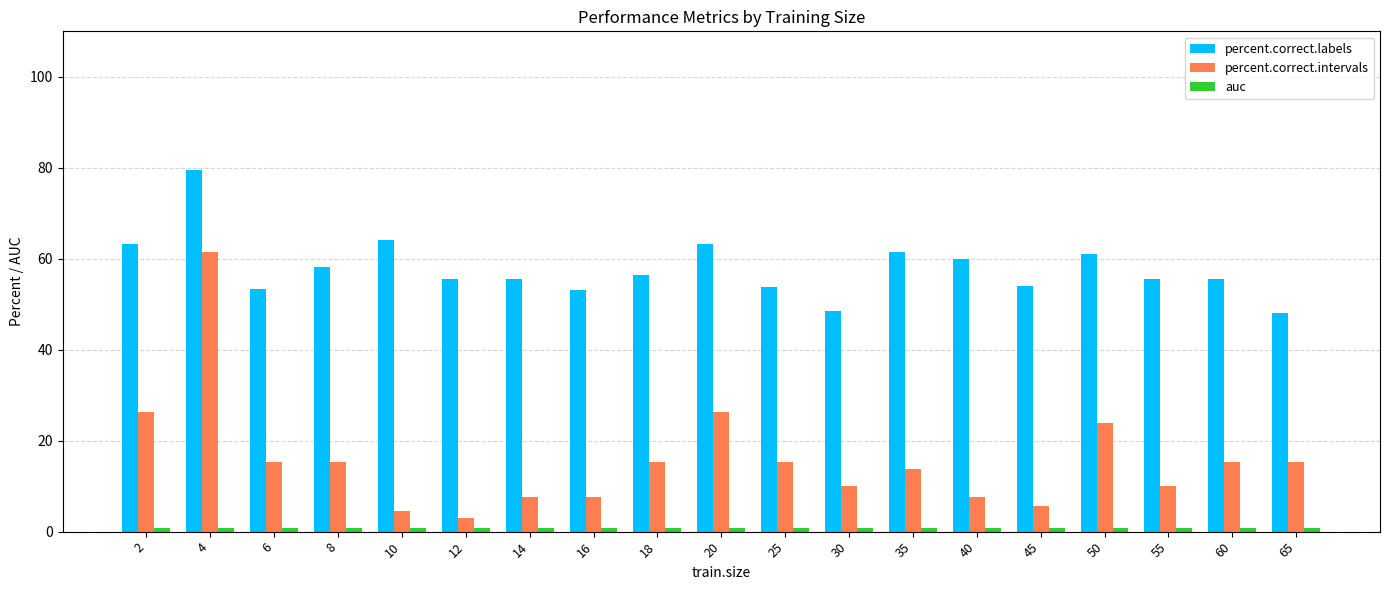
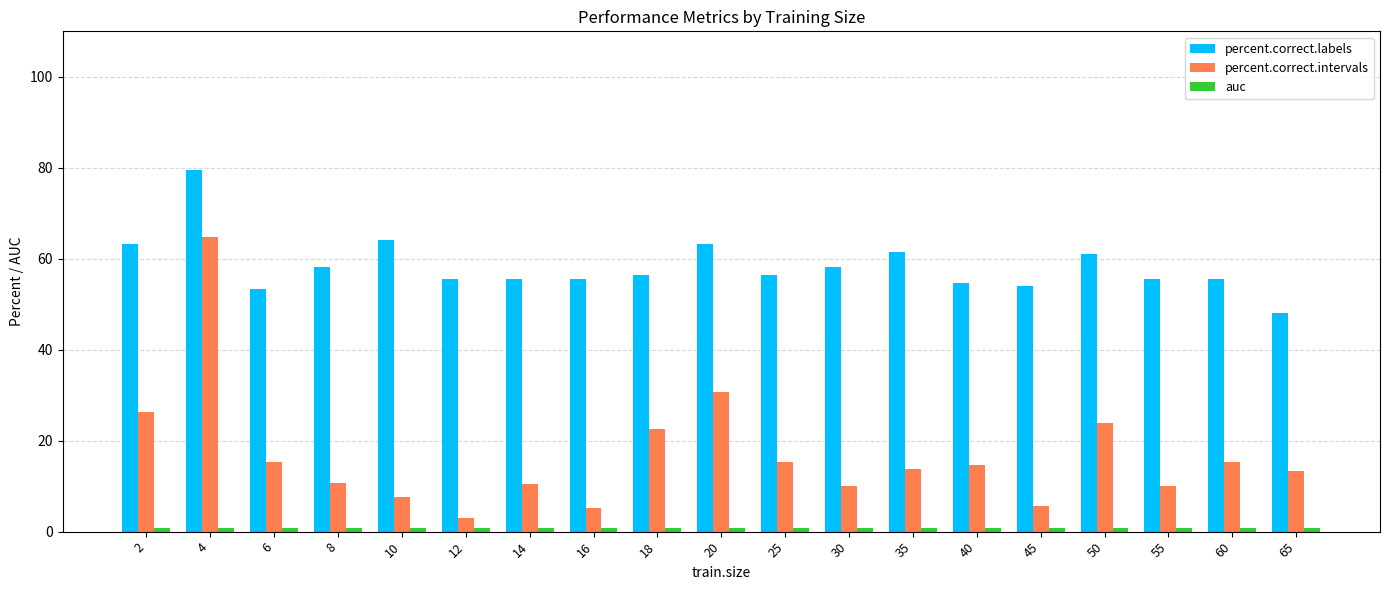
percent.correct.intervals, 4: 62 -> 65
percent.correct.intervals, 8: 15 -> 11
percent.correct.intervals, 10: 5 -> 8
percent.correct.intervals, 14: 8 -> 10
percent.correct.labels, 16: 53 -> 56
percent.correct.intervals, 16: 8 -> 5
percent.correct.intervals, 18: 15 -> 22
percent.correct.intervals, 20: 26 -> 31
percent.correct.labels, 25: 54 -> 56
percent.correct.labels, 30: 49 -> 58
percent.correct.labels, 40: 60 -> 55
percent.correct.intervals, 40: 8 -> 15
percent.correct.intervals, 65: 15 -> 13
